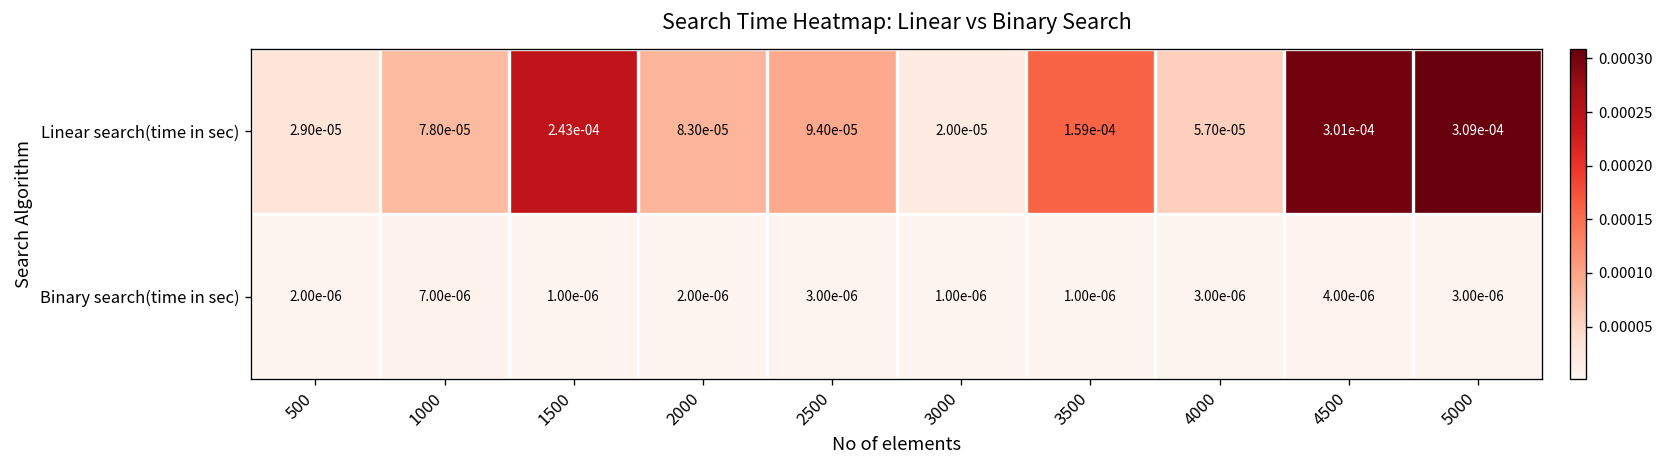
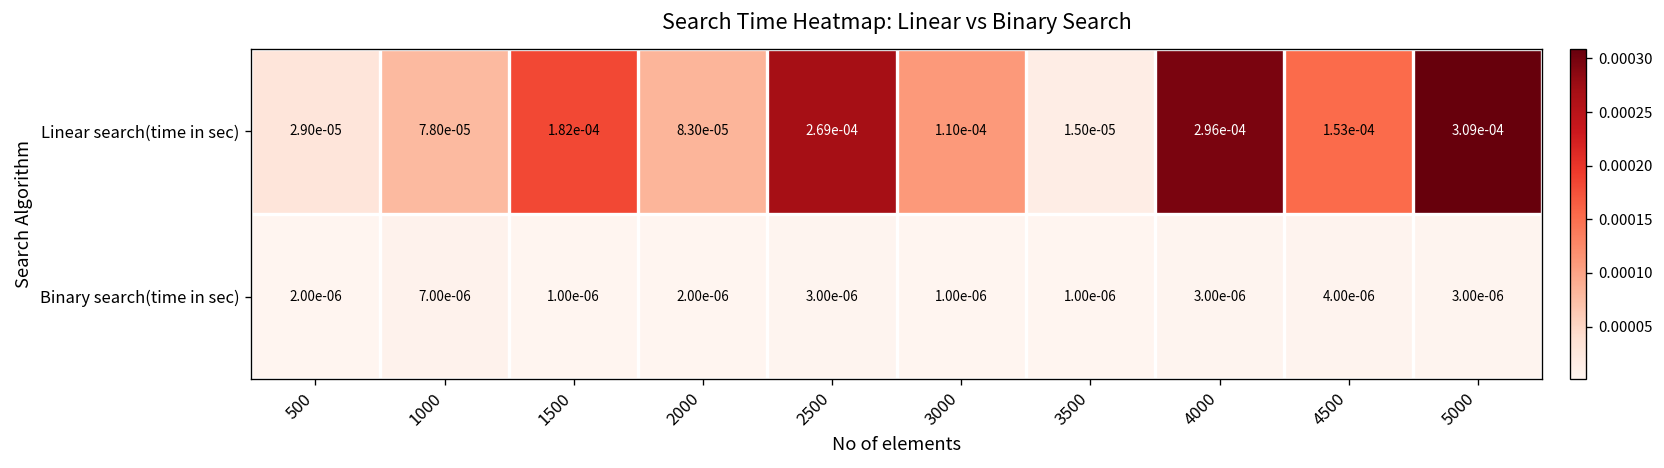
Linear search(time in sec), 1500: 2.43e-04 -> 1.82e-04
Linear search(time in sec), 2500: 9.40e-05 -> 2.69e-04
Linear search(time in sec), 3000: 2.00e-05 -> 1.10e-04
Linear search(time in sec), 3500: 1.59e-04 -> 1.50e-05
Linear search(time in sec), 4000: 5.70e-05 -> 2.96e-04
Linear search(time in sec), 4500: 3.01e-04 -> 1.53e-04
